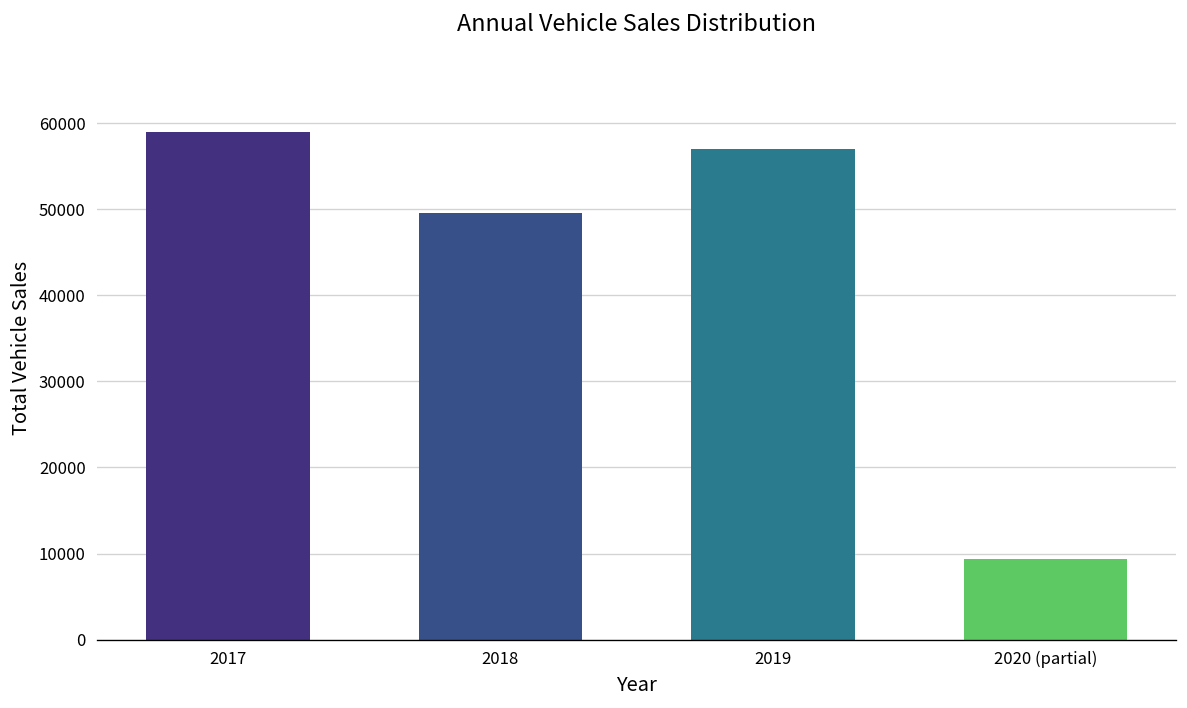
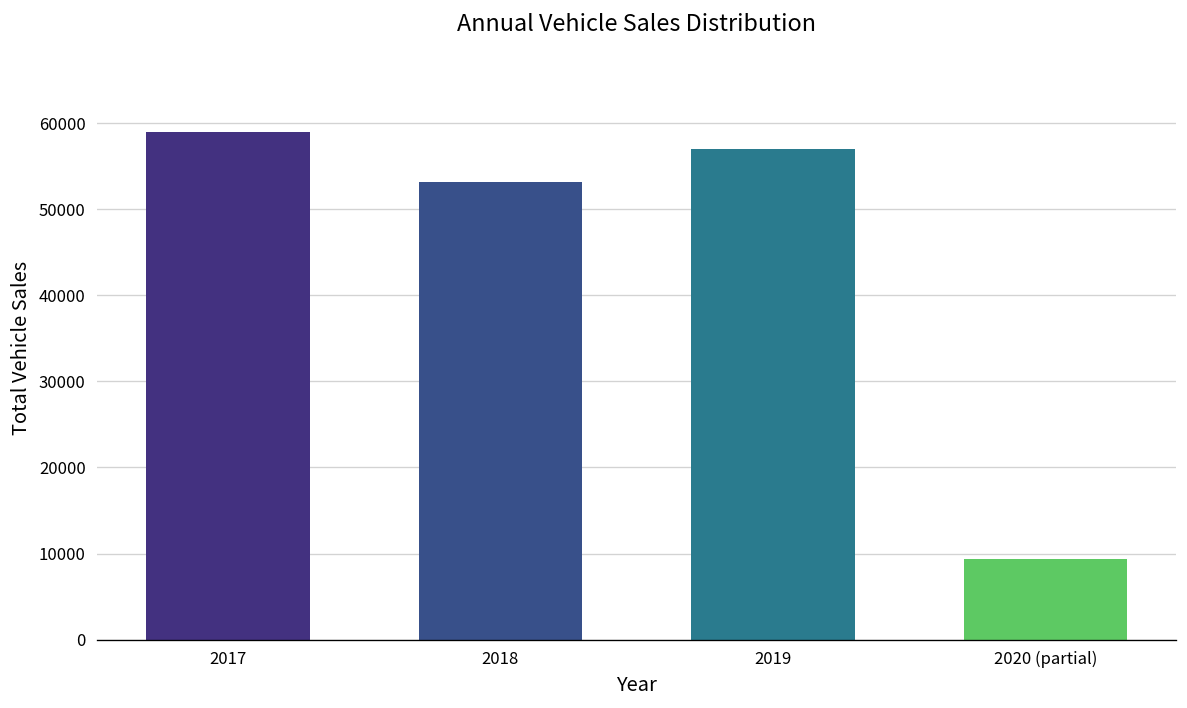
2018: 50000 -> 53000
